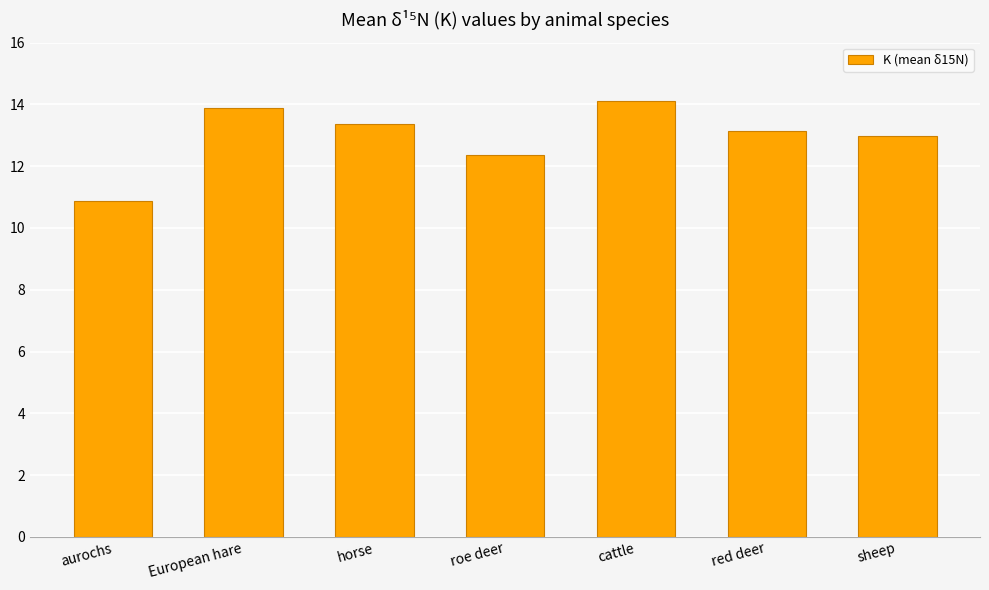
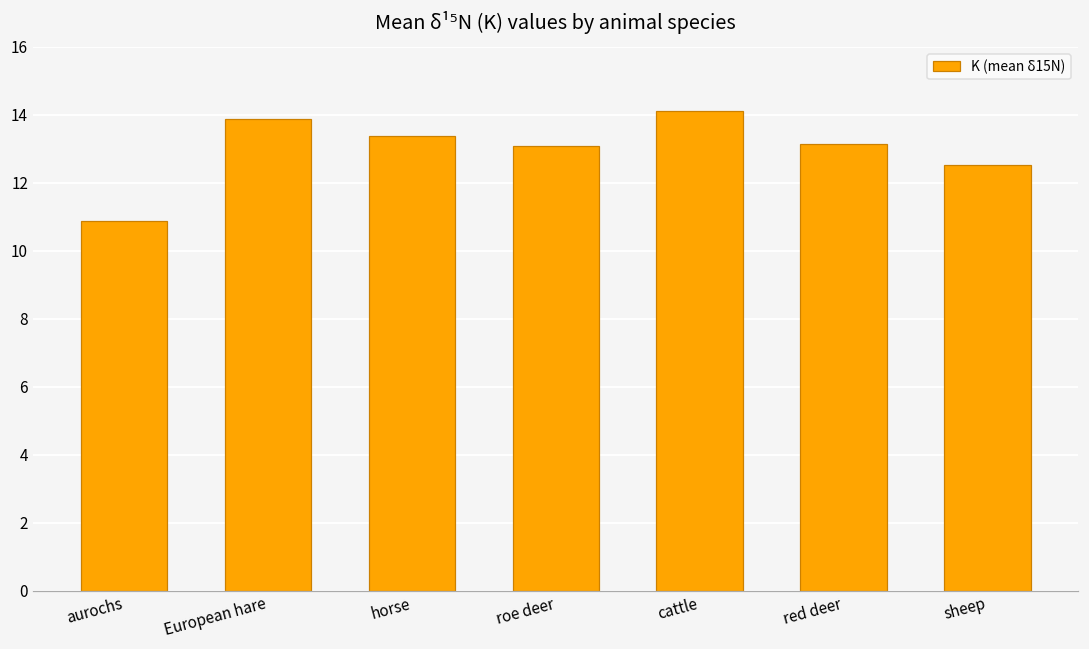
roe deer: 12.4 -> 13.1
sheep: 13.0 -> 12.5
